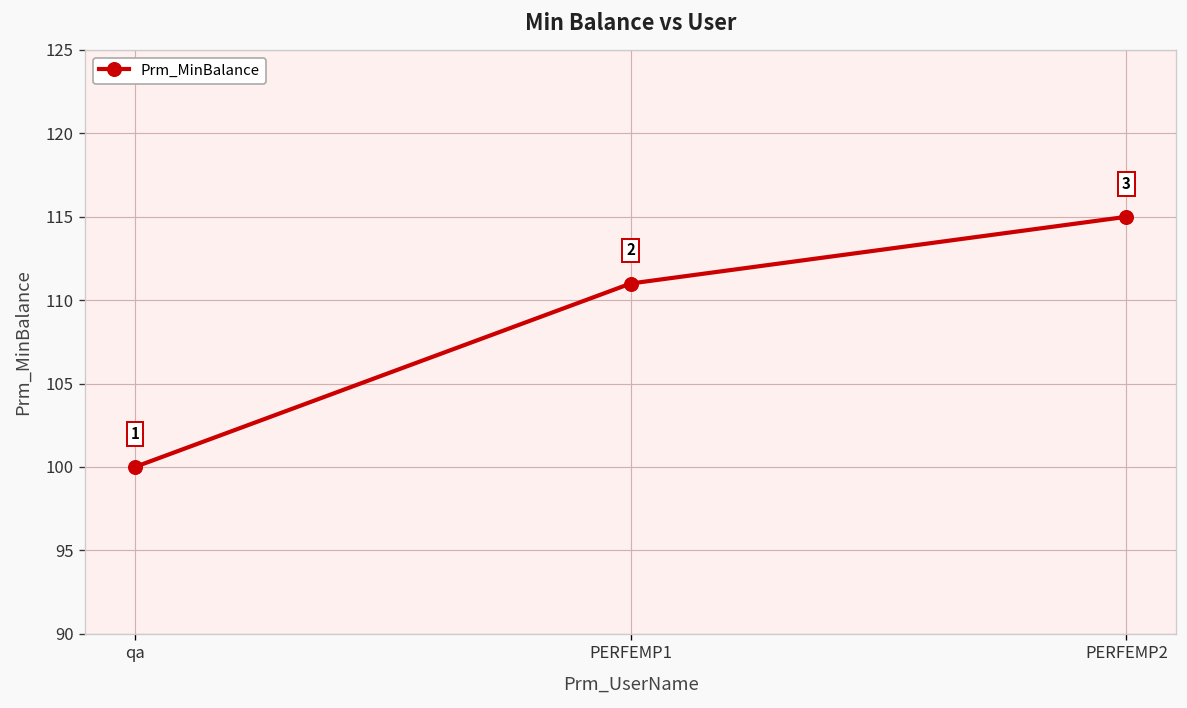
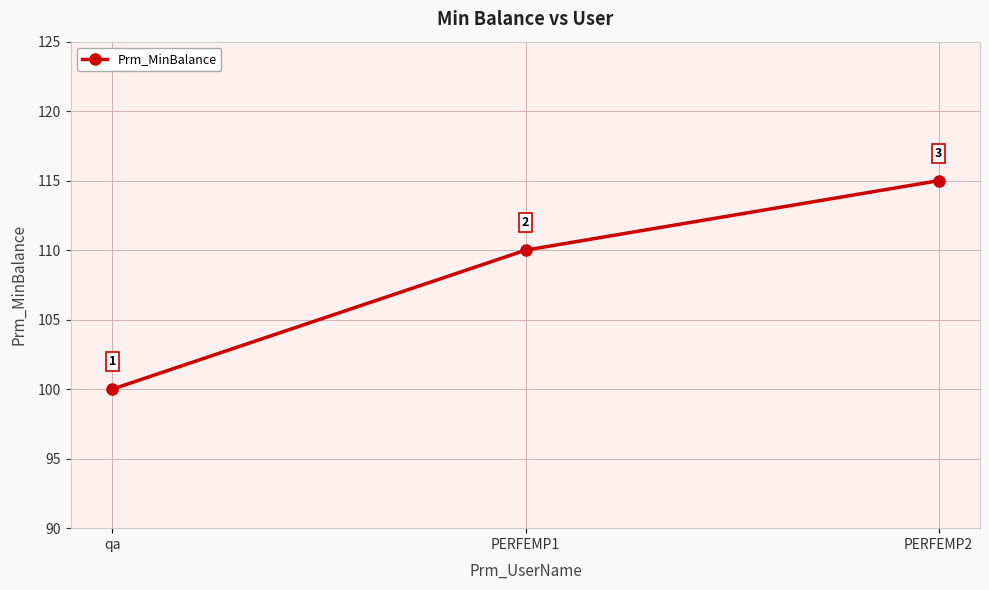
PERFEMP1: 111 -> 110
